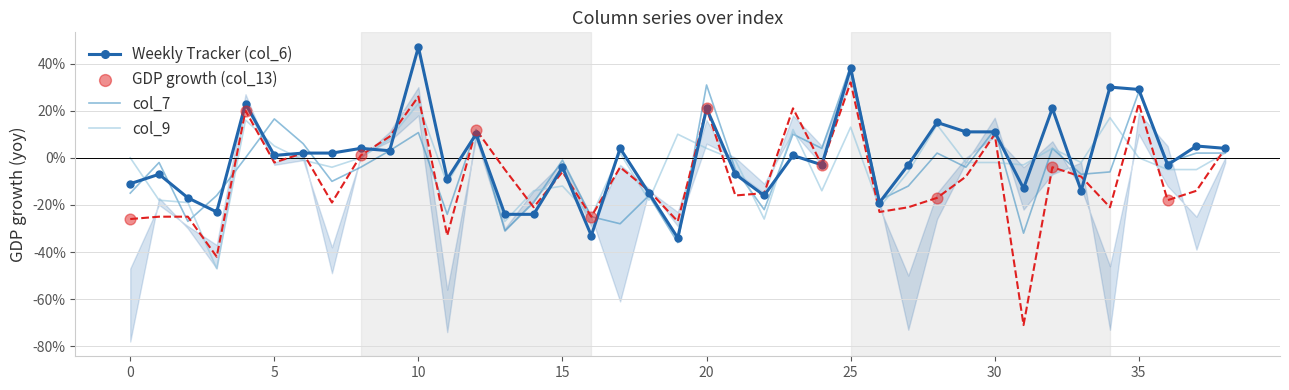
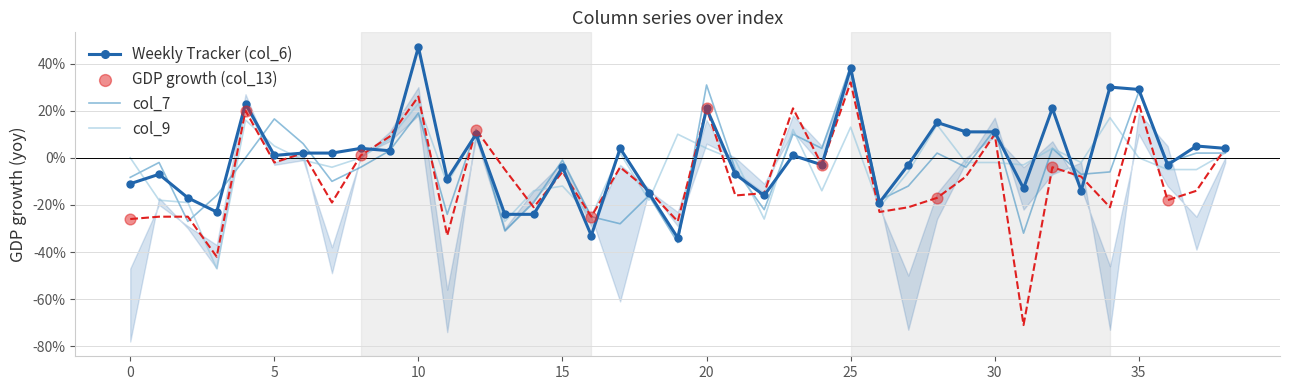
col_7, 0: -15% -> -8%
col_7, 10: 11% -> 19%
